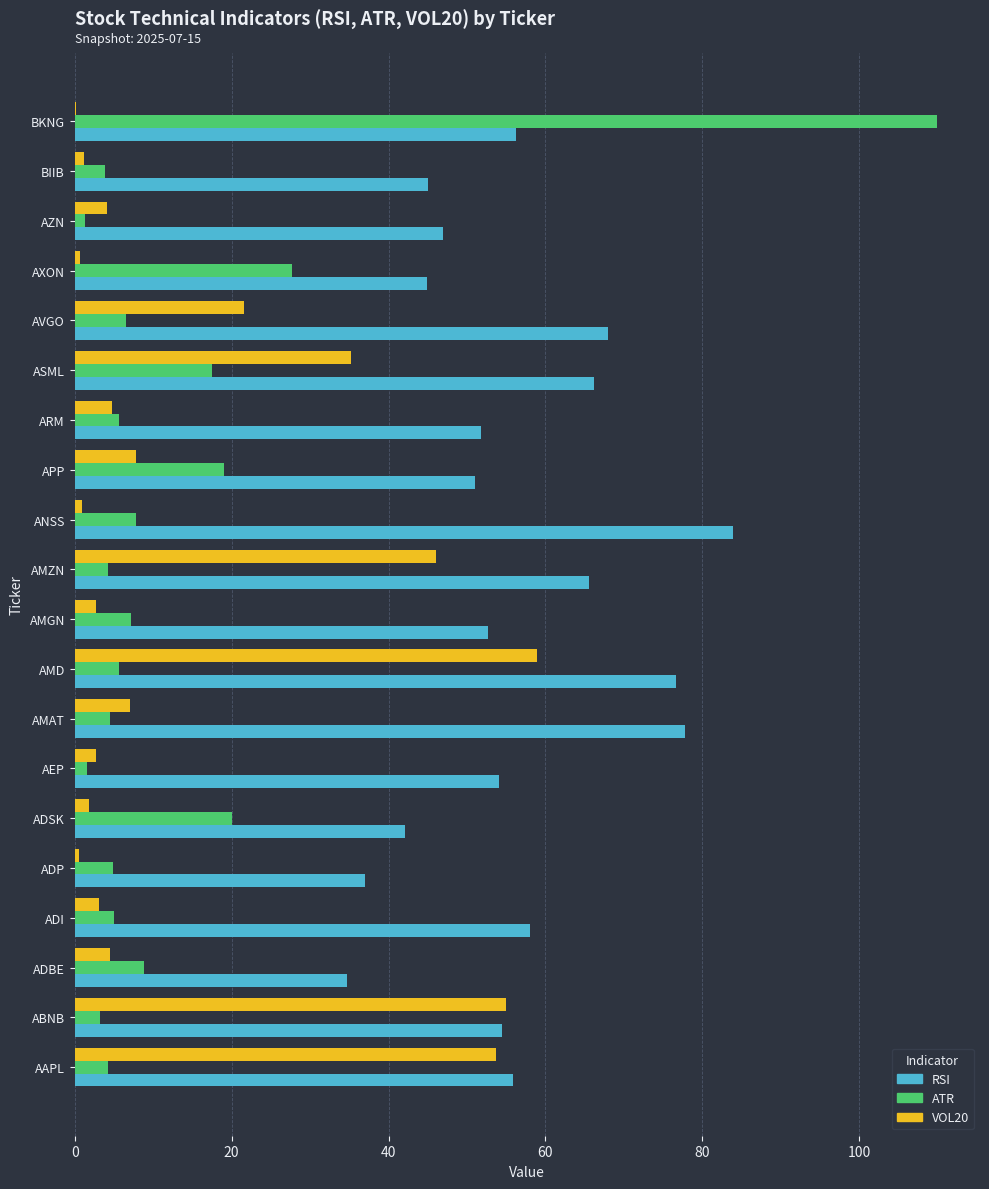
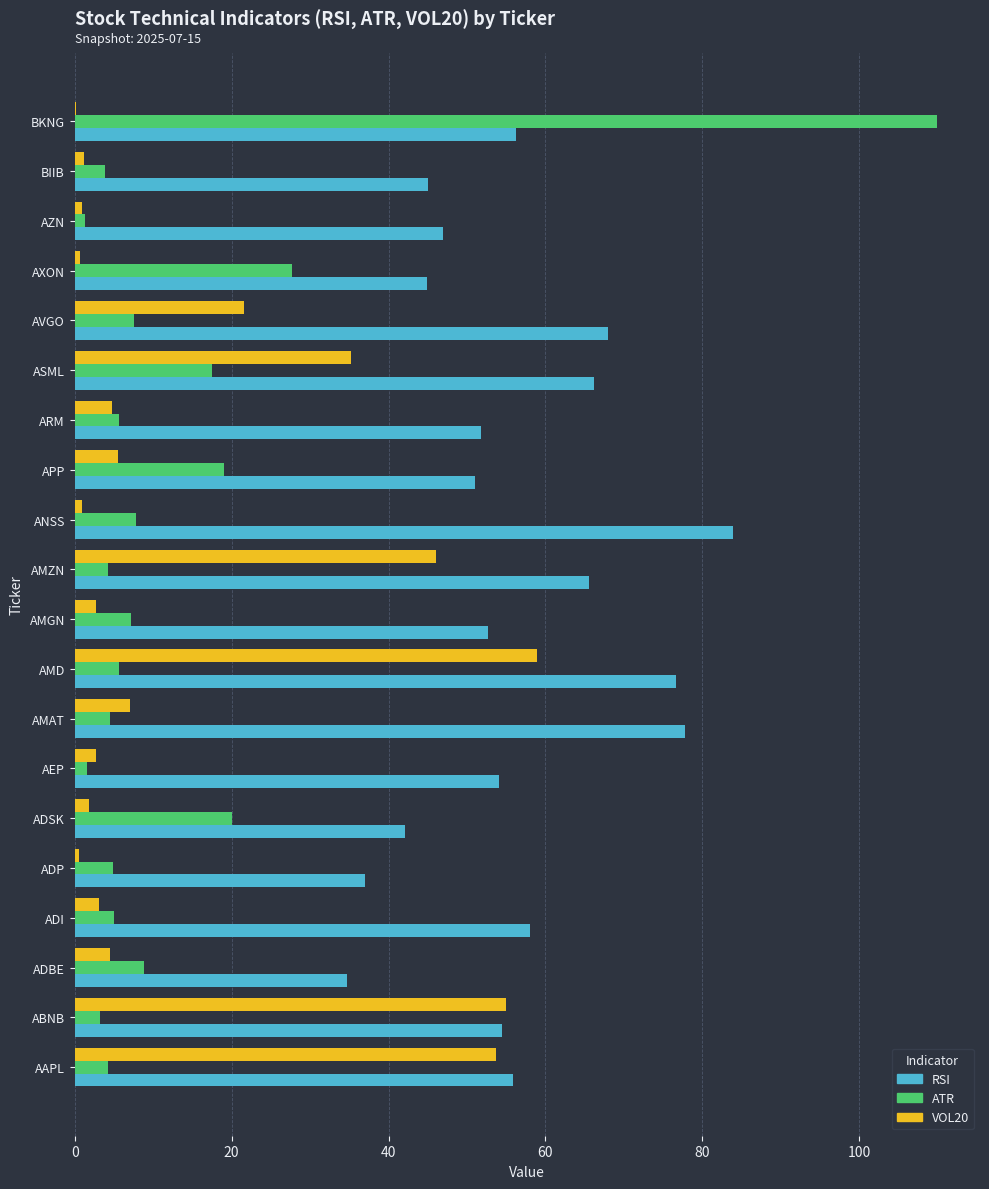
VOL20, AZN: 4 -> 1
ATR, AVGO: 7 -> 8
VOL20, APP: 8 -> 6
